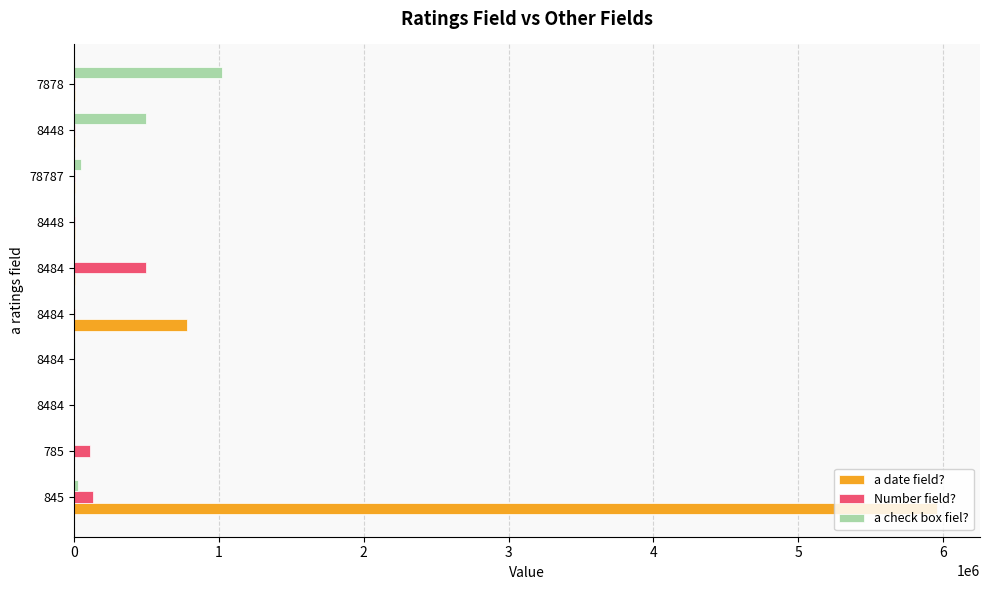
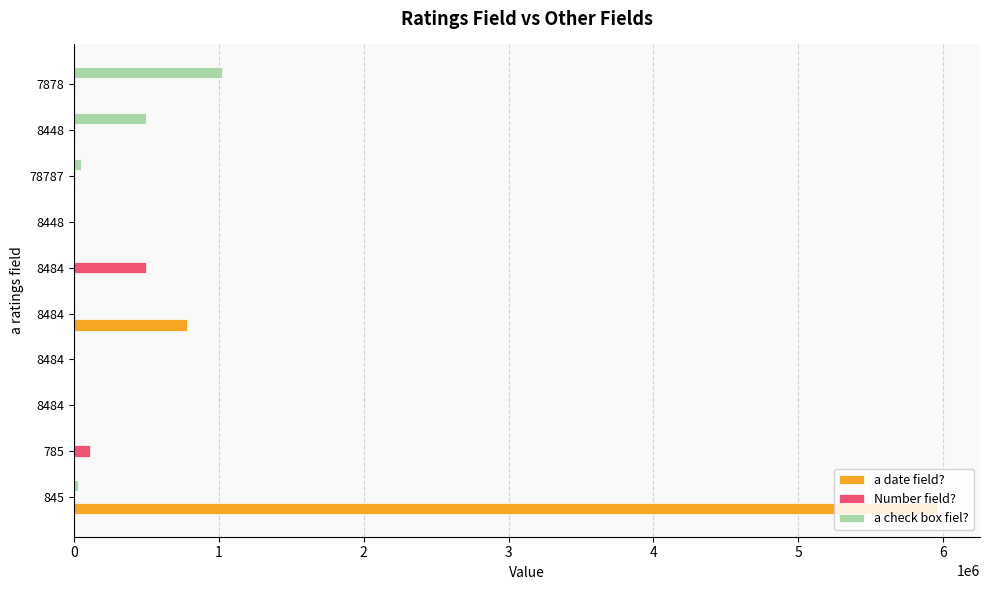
Number field?, 845: 130000 -> 10000
